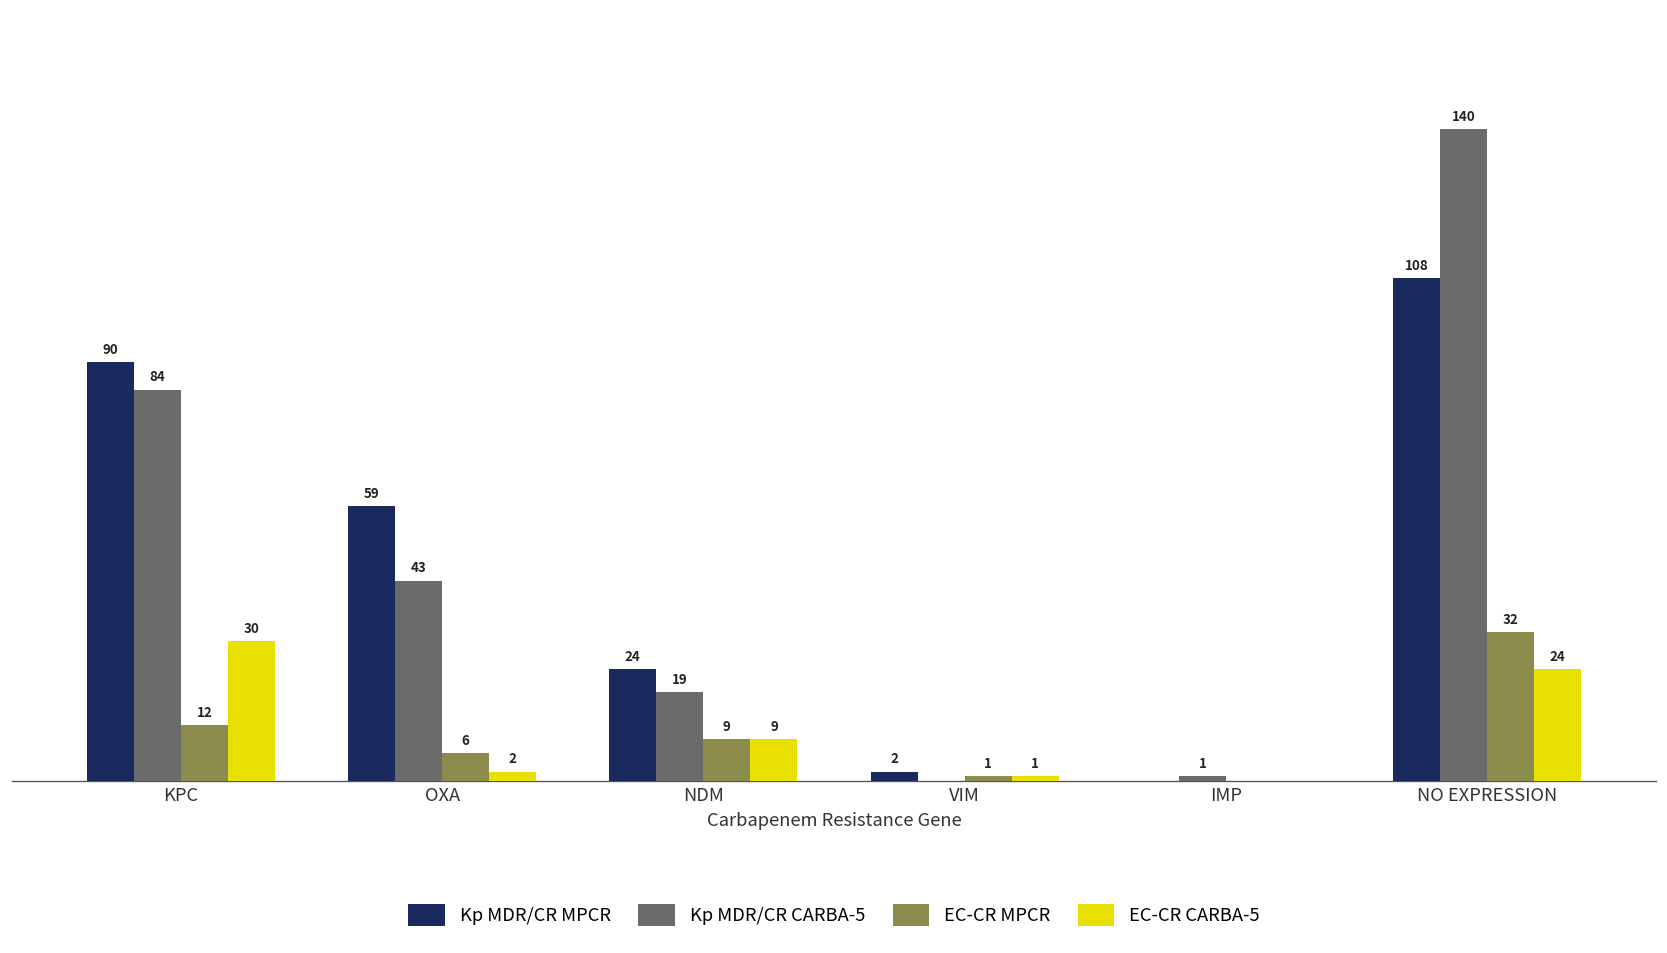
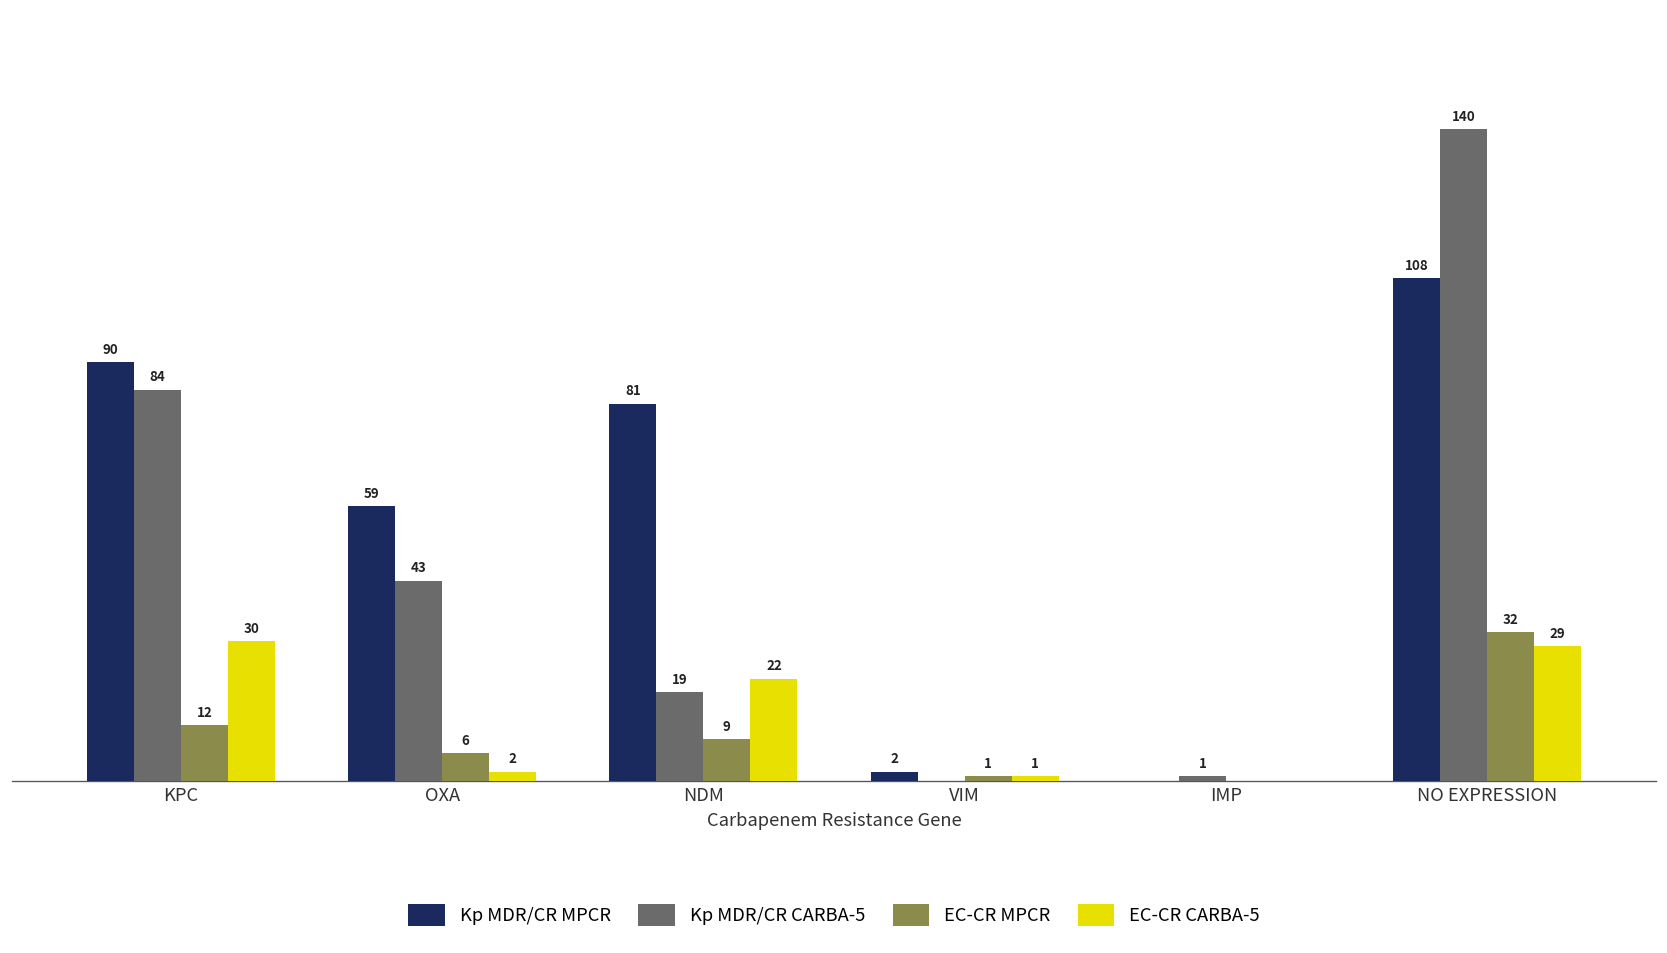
Kp MDR/CR MPCR, NDM: 24 -> 81
EC-CR CARBA-5, NDM: 9 -> 22
EC-CR CARBA-5, NO EXPRESSION: 24 -> 29
